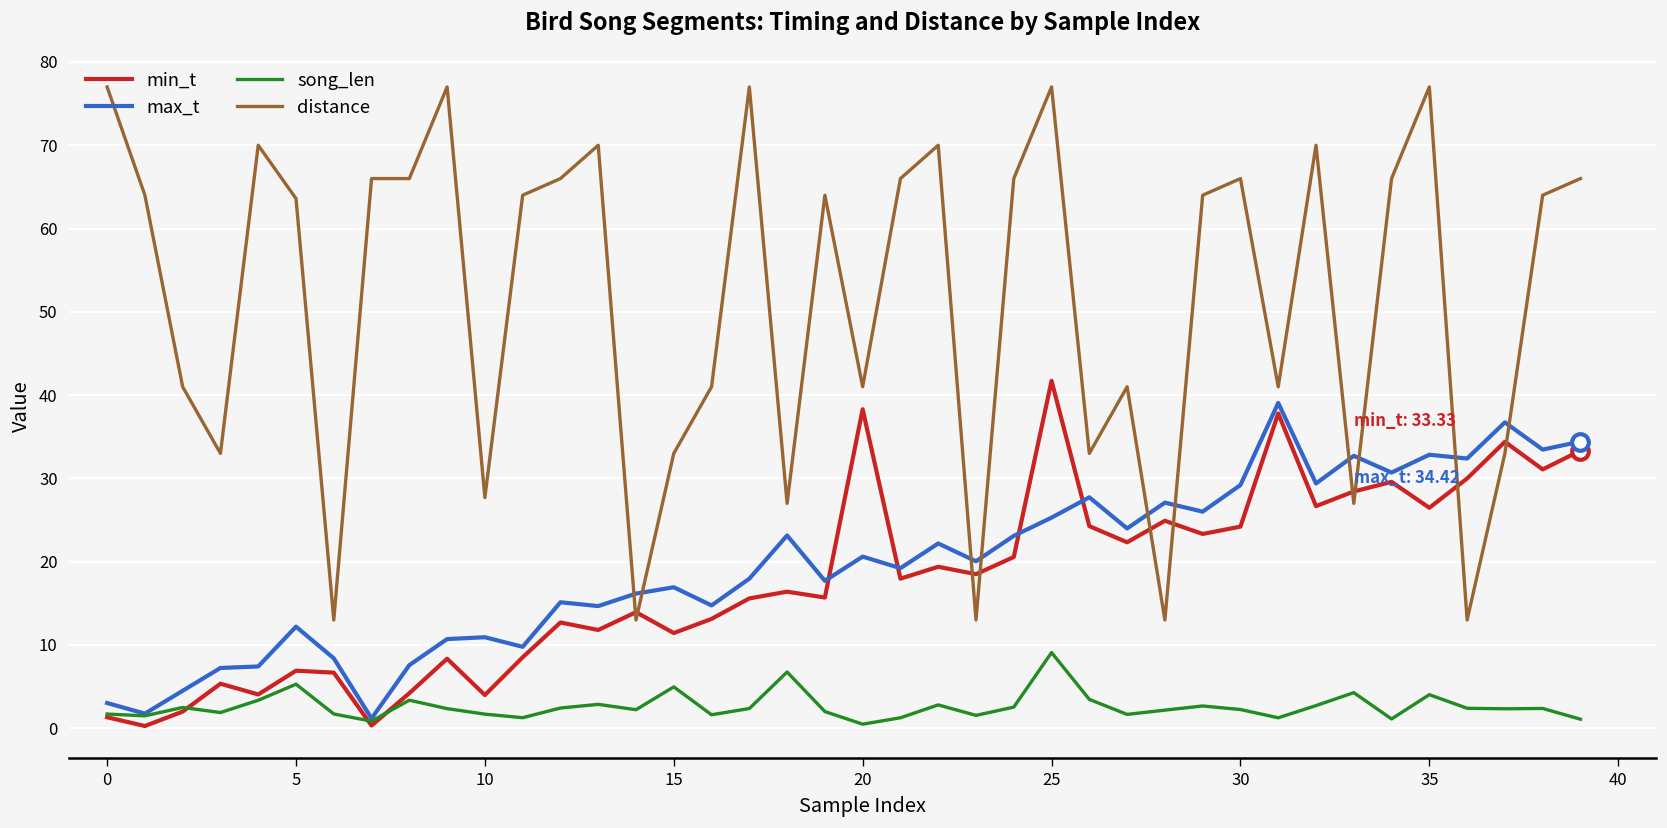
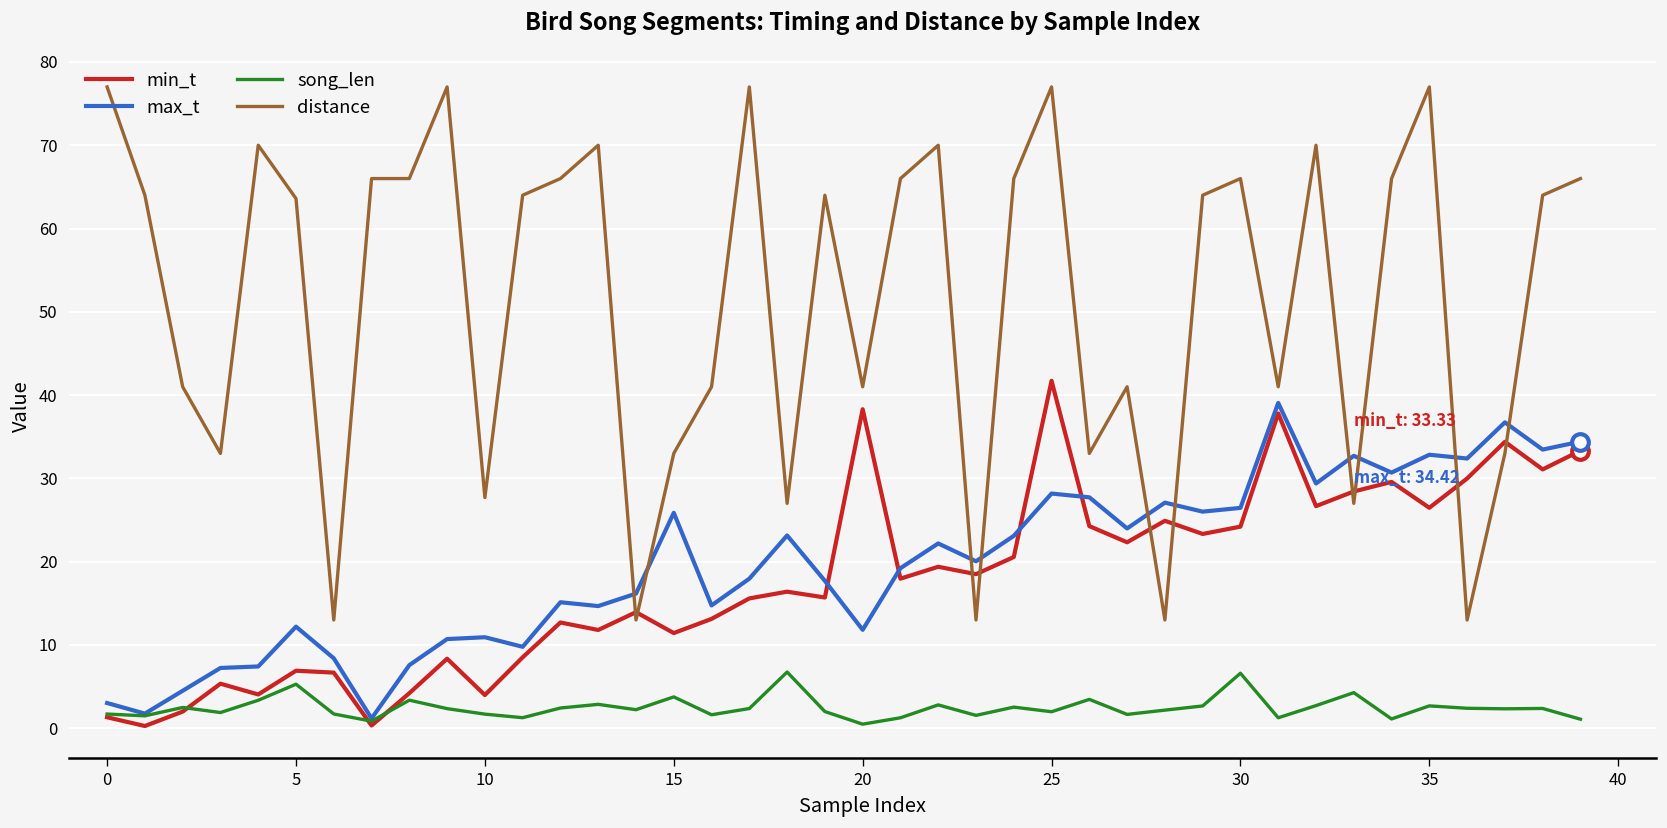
max_t, 15: 17 -> 26
song_len, 15: 5 -> 4
max_t, 20: 21 -> 12
max_t, 25: 25 -> 28
song_len, 25: 9 -> 2
max_t, 30: 29 -> 26
song_len, 30: 2 -> 7
song_len, 35: 4 -> 3
